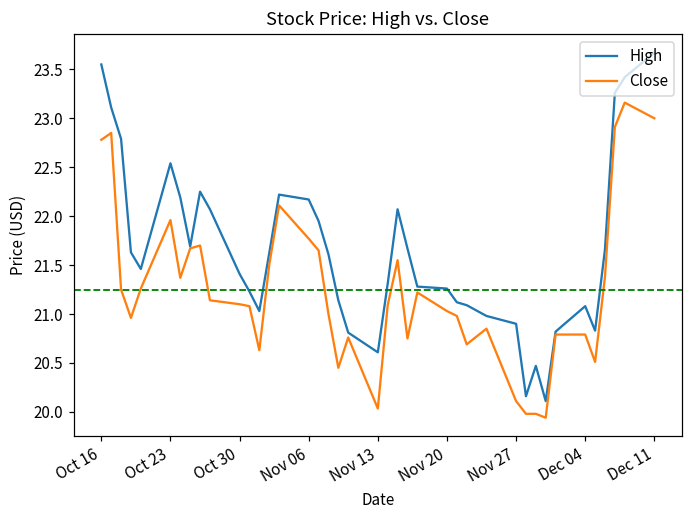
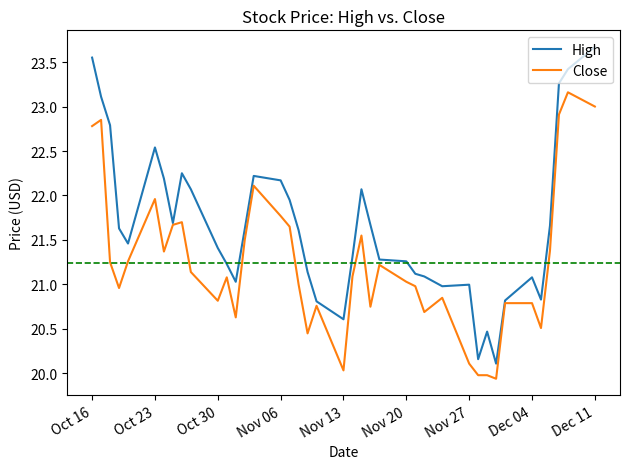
Close, Oct 30: 21.1 -> 20.8
High, Nov 27: 20.9 -> 21.0
